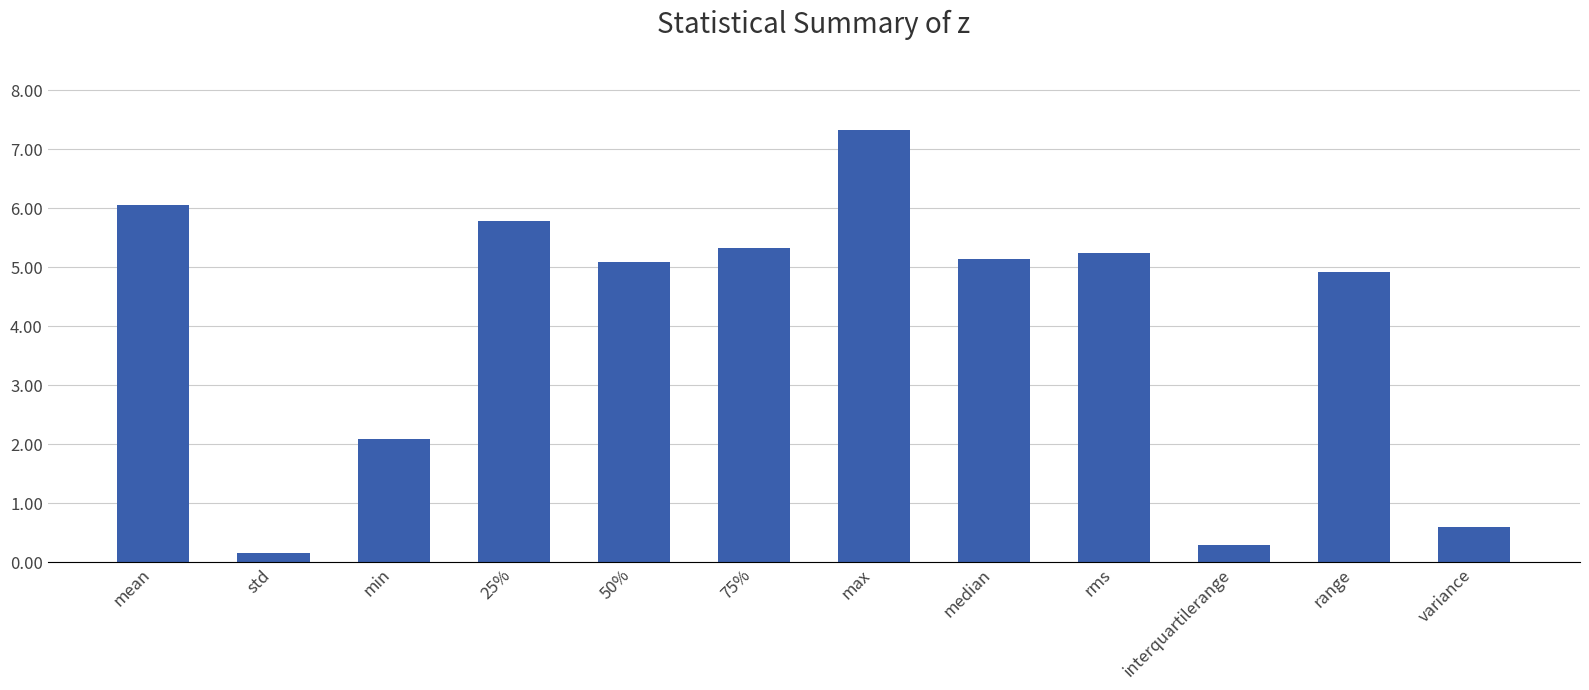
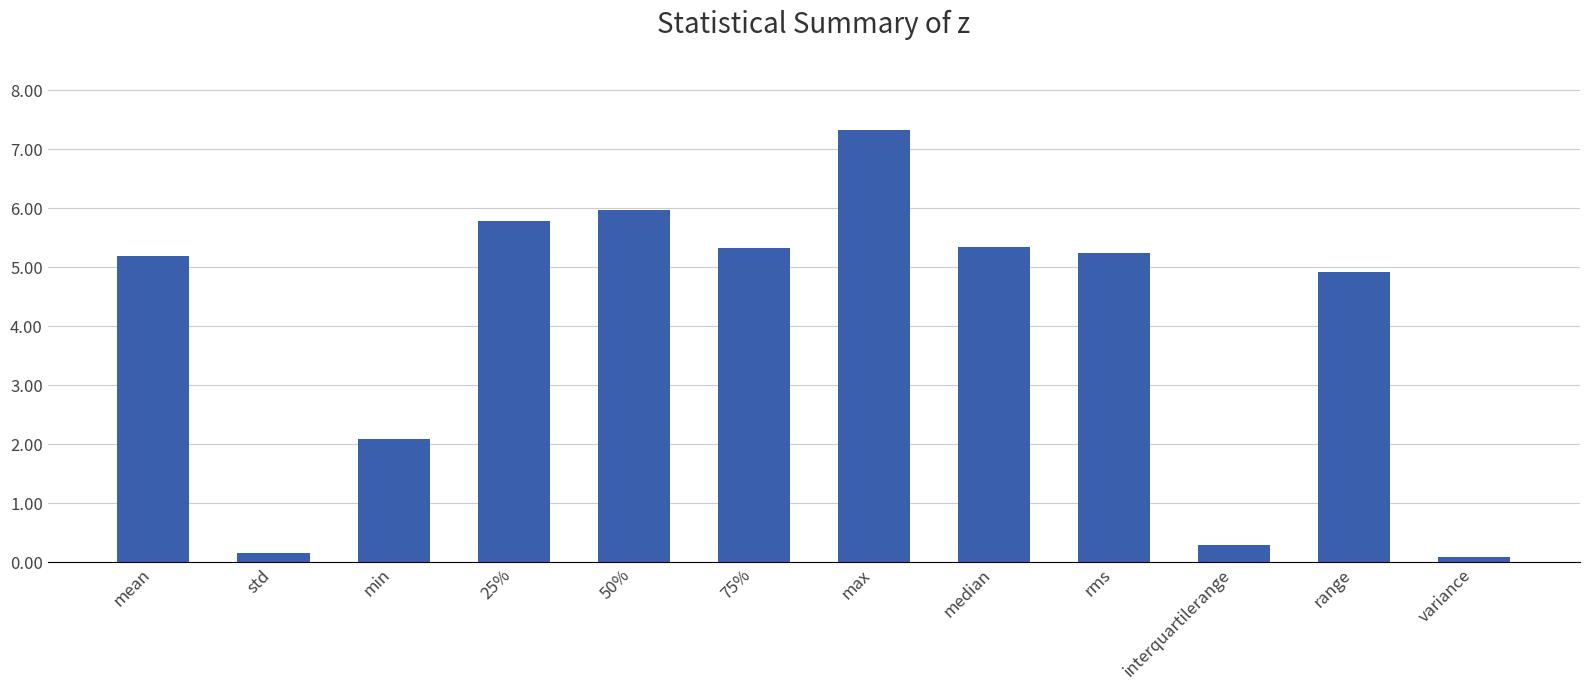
mean: 6.1 -> 5.2
50%: 5.1 -> 6.0
median: 5.1 -> 5.3
variance: 0.6 -> 0.1
